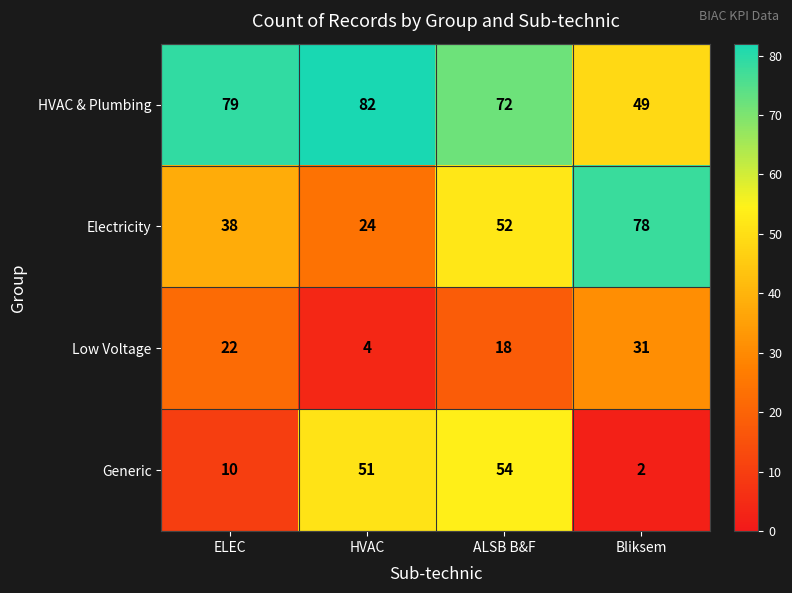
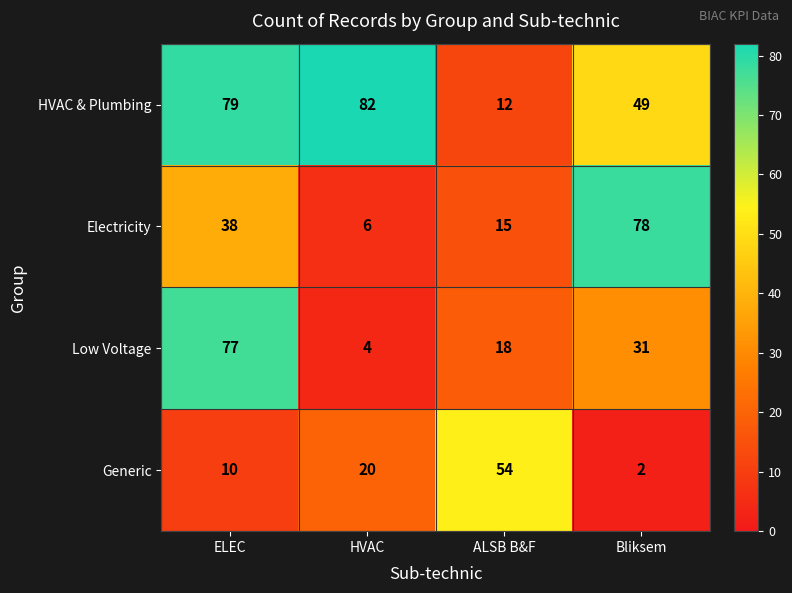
HVAC & Plumbing, ALSB B&F: 72 -> 12
Electricity, HVAC: 24 -> 6
Electricity, ALSB B&F: 52 -> 15
Low Voltage, ELEC: 22 -> 77
Generic, HVAC: 51 -> 20
